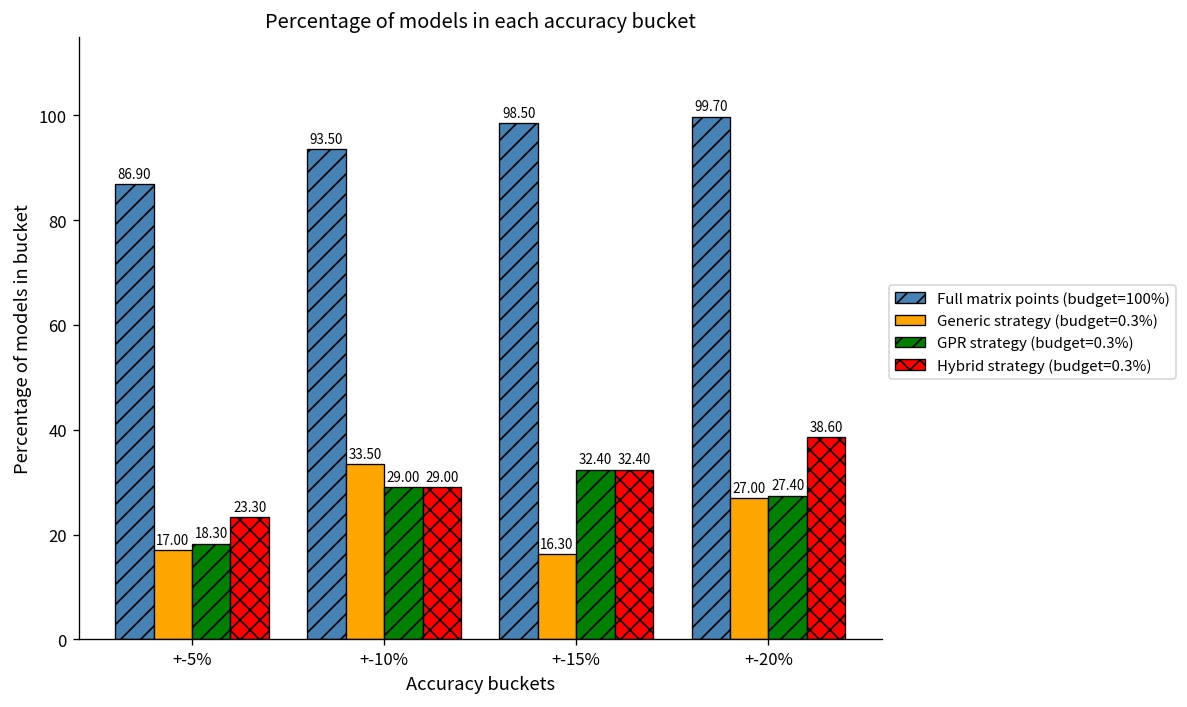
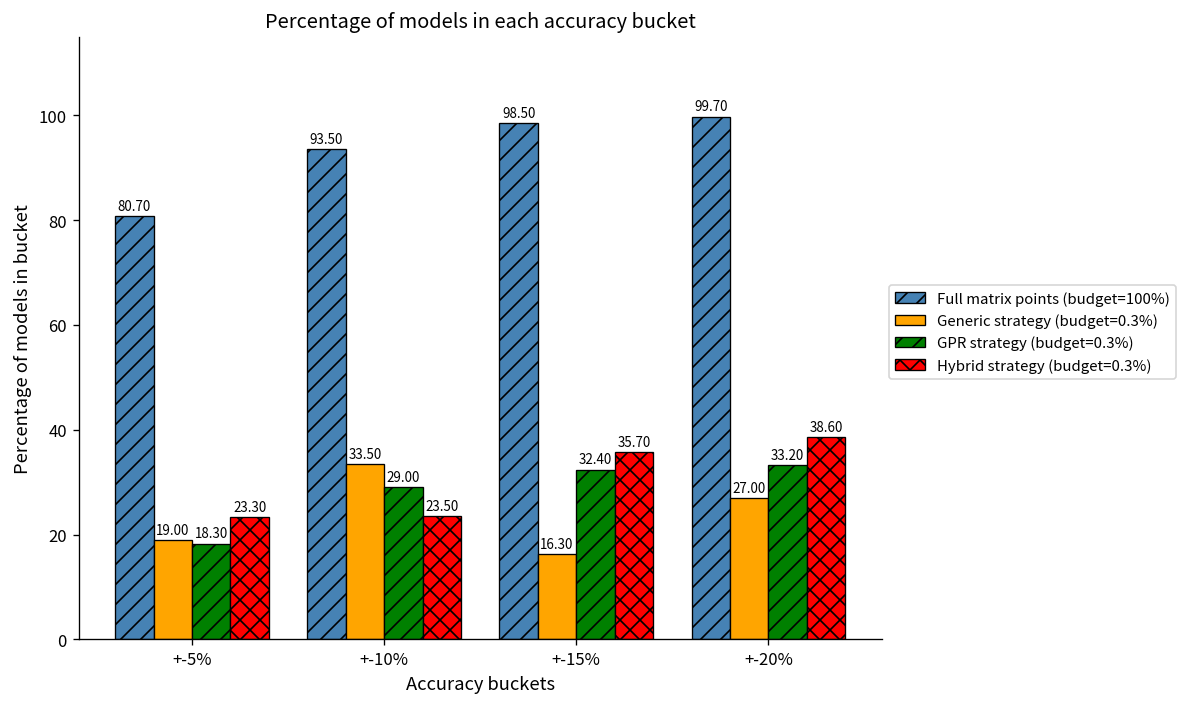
Full matrix points (budget=100%), +-5%: 86.90 -> 80.70
Generic strategy (budget=0.3%), +-5%: 17.00 -> 19.00
Hybrid strategy (budget=0.3%), +-10%: 29.00 -> 23.50
Hybrid strategy (budget=0.3%), +-15%: 32.40 -> 35.70
GPR strategy (budget=0.3%), +-20%: 27.40 -> 33.20
